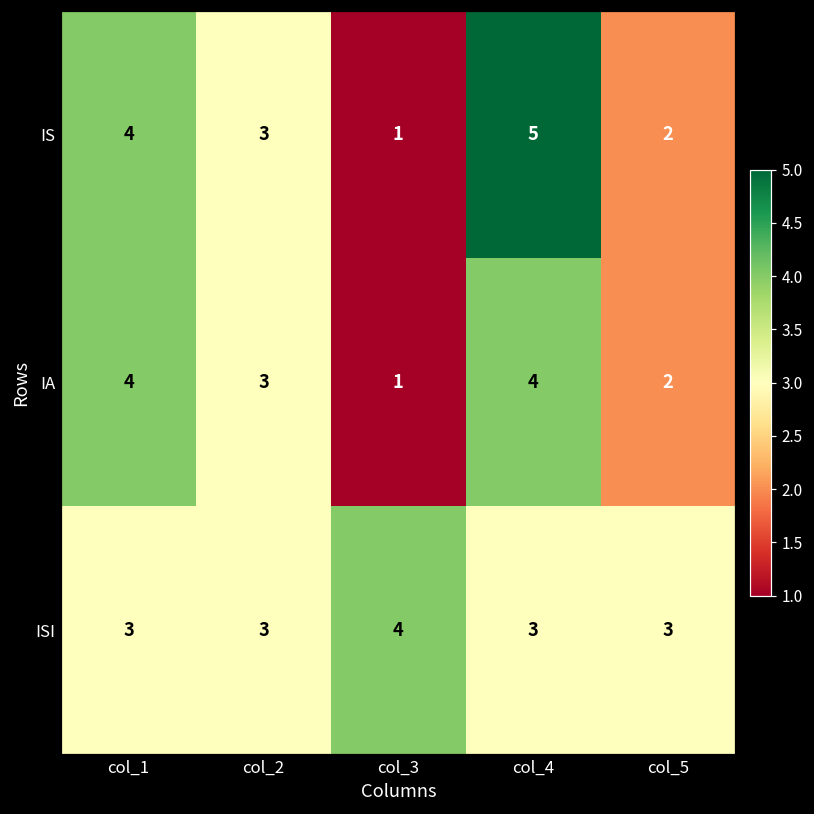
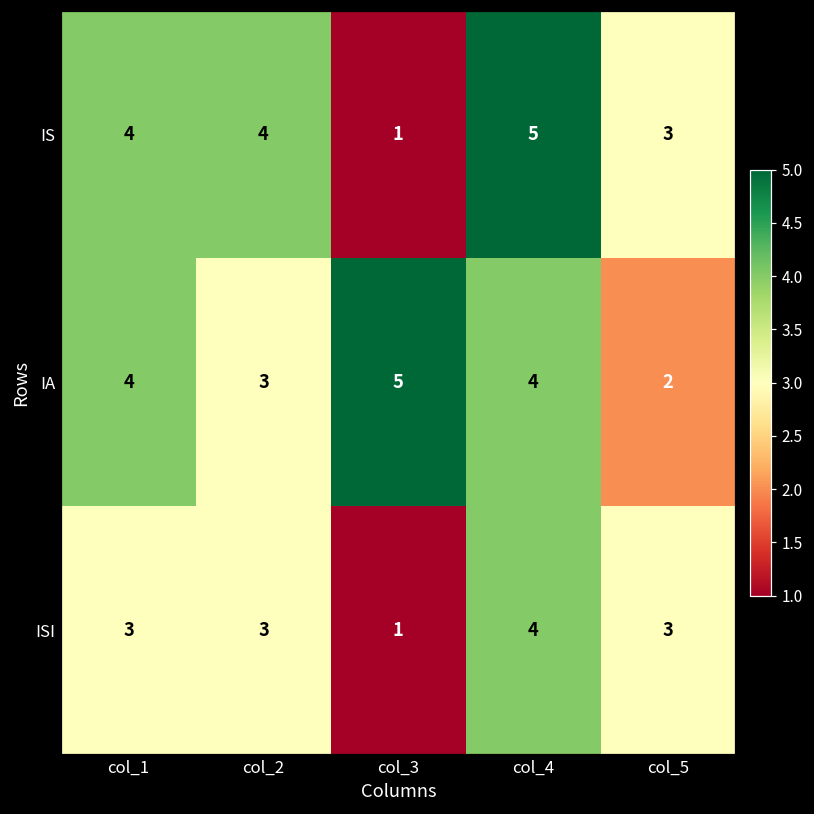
IS, col_2: 3 -> 4
IS, col_5: 2 -> 3
IA, col_3: 1 -> 5
ISI, col_3: 4 -> 1
ISI, col_4: 3 -> 4
